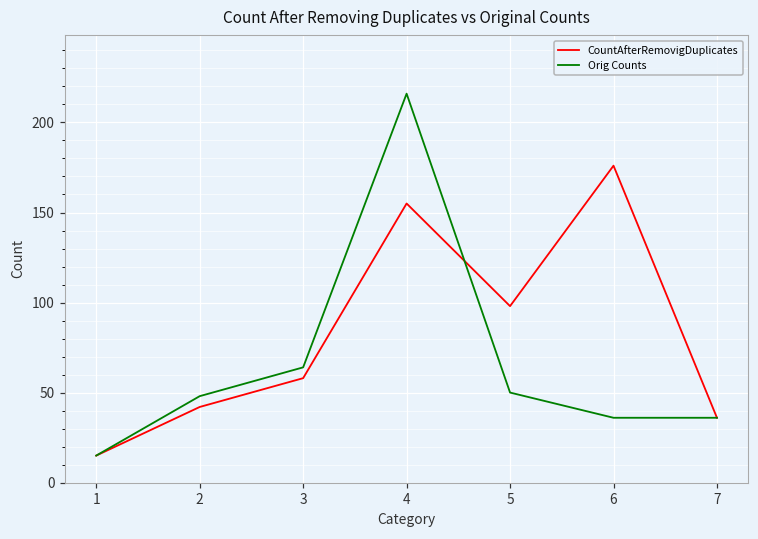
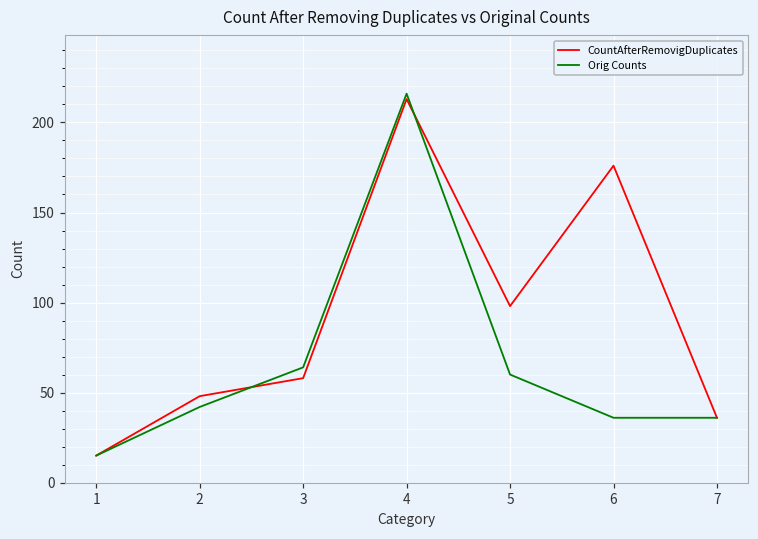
CountAfterRemovigDuplicates, 2: 42 -> 48
Orig Counts, 2: 48 -> 42
CountAfterRemovigDuplicates, 4: 155 -> 213
Orig Counts, 5: 50 -> 60
